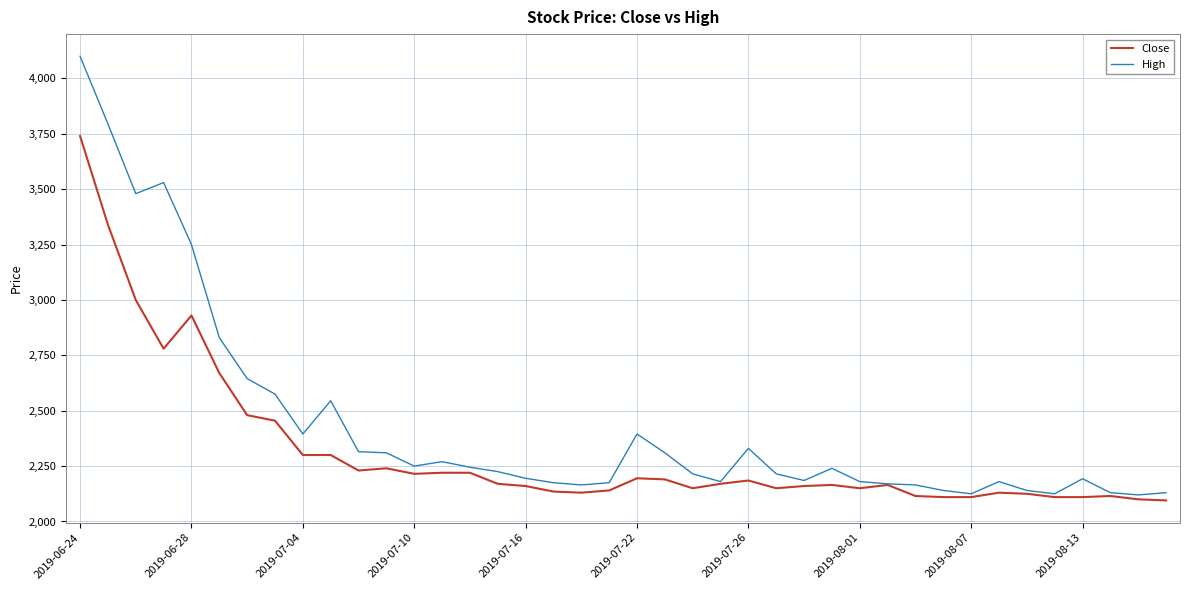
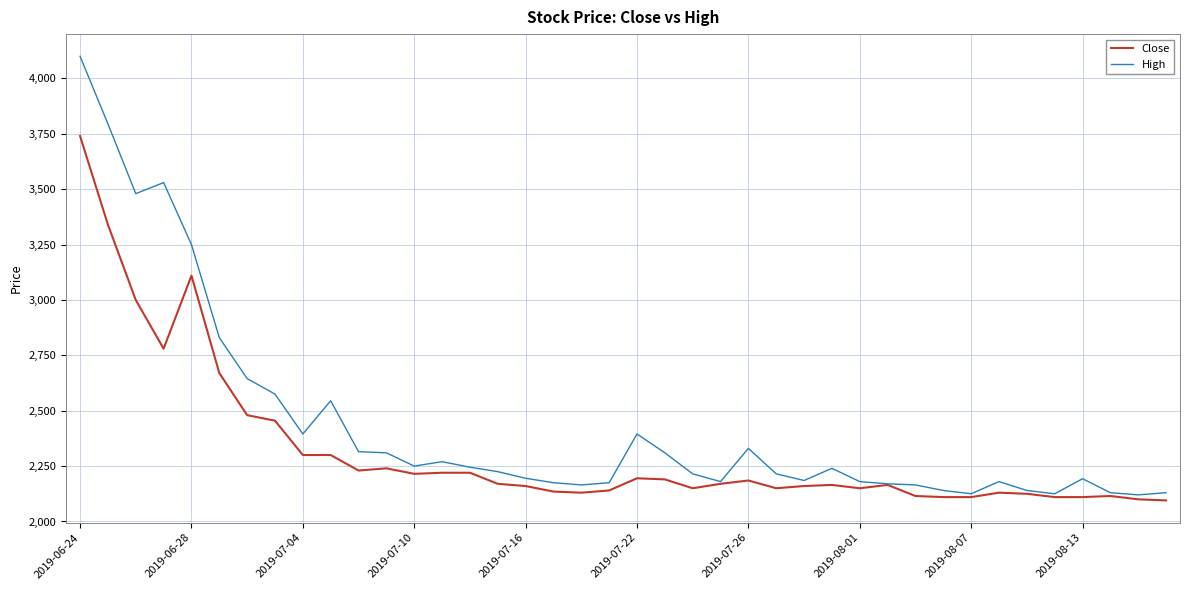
Close, 2019-06-28: 2,930 -> 3,110
